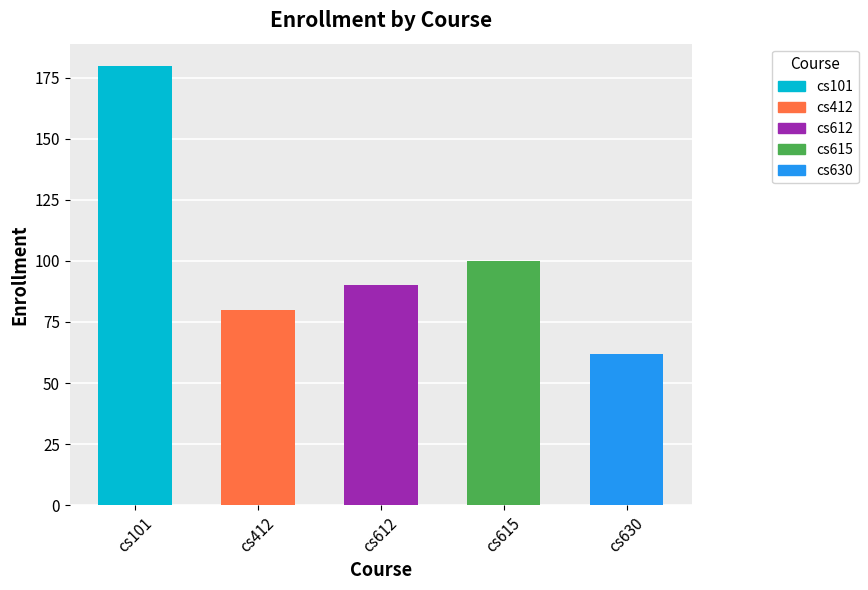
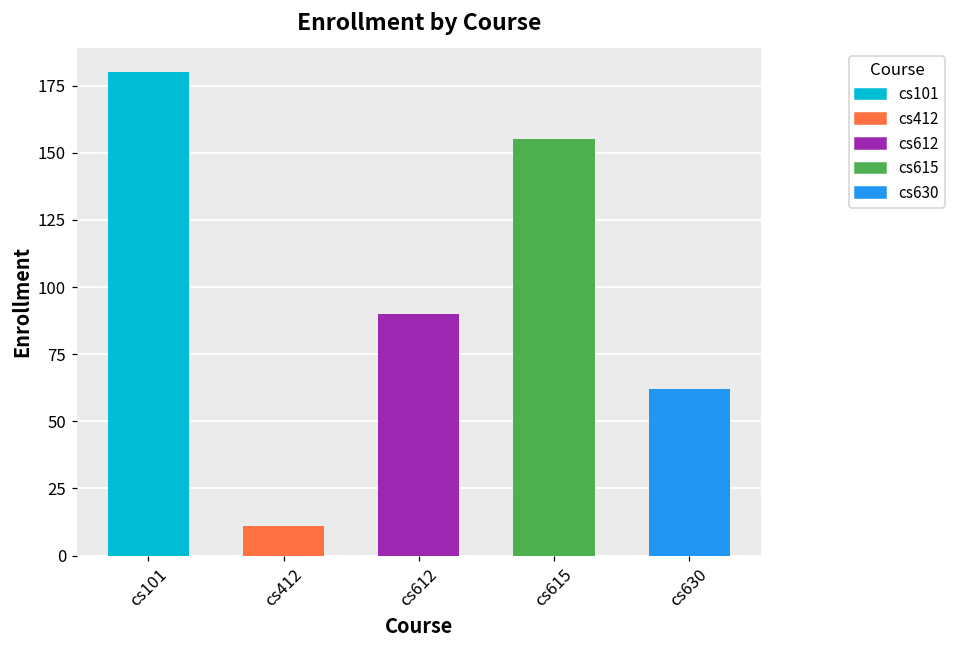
cs412: 80 -> 11
cs615: 100 -> 155
